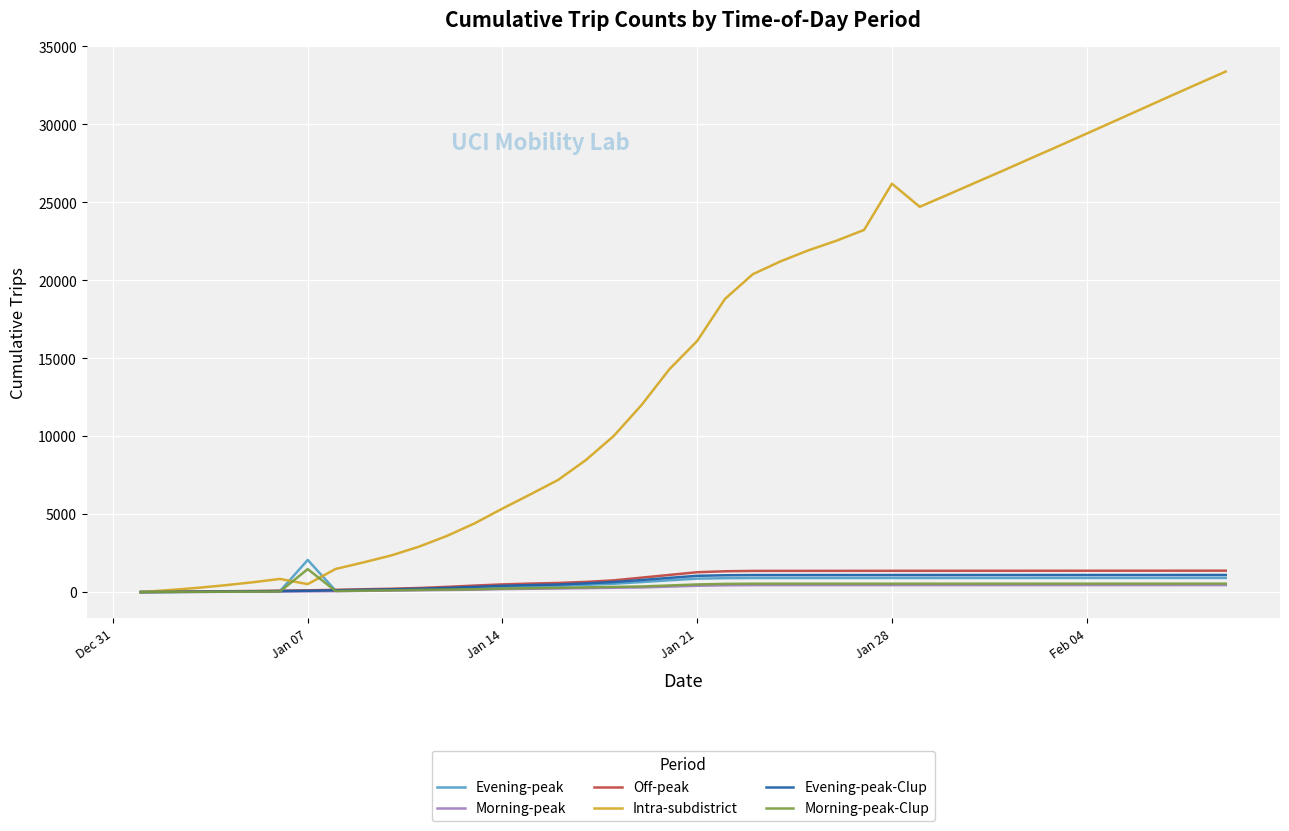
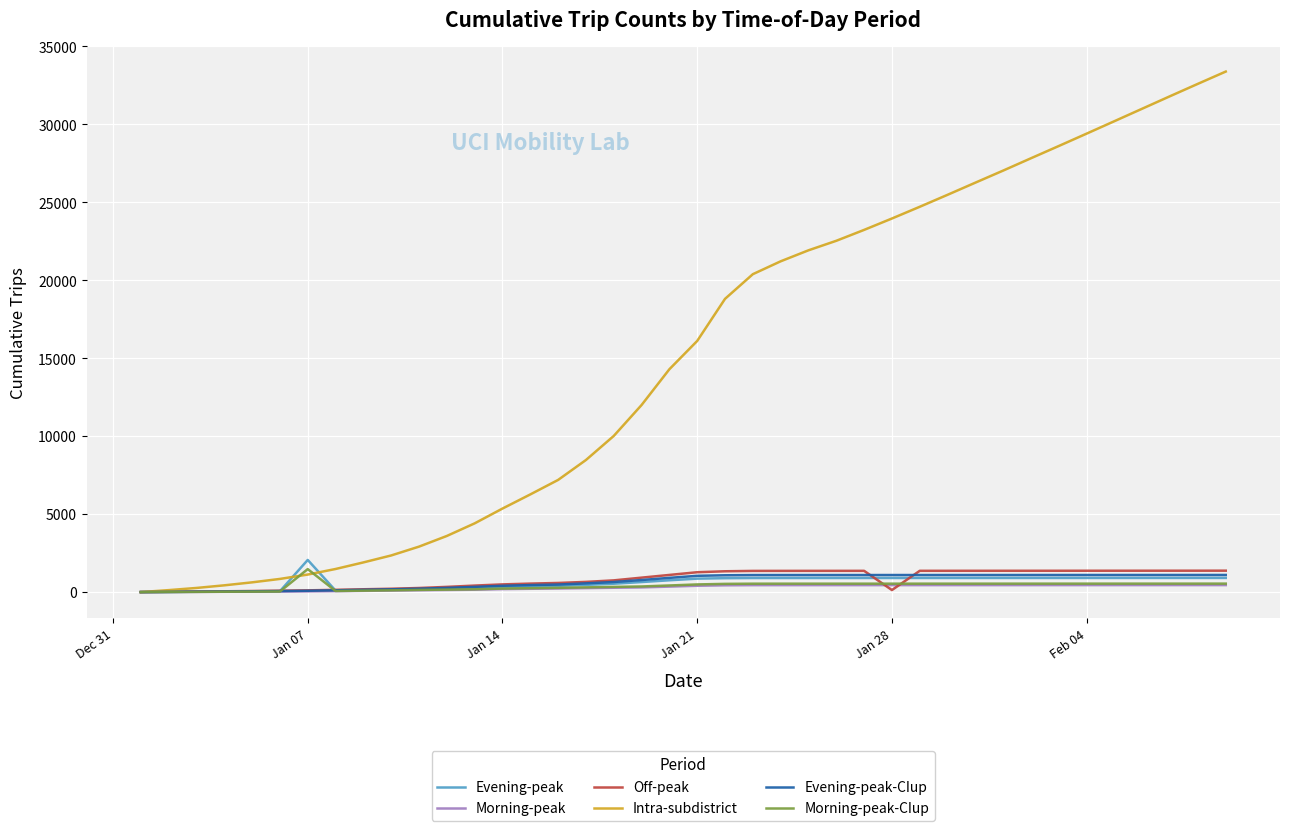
Intra-subdistrict, Jan 07: 500 -> 1100
Off-peak, Jan 28: 1400 -> 100
Intra-subdistrict, Jan 28: 26200 -> 23900
